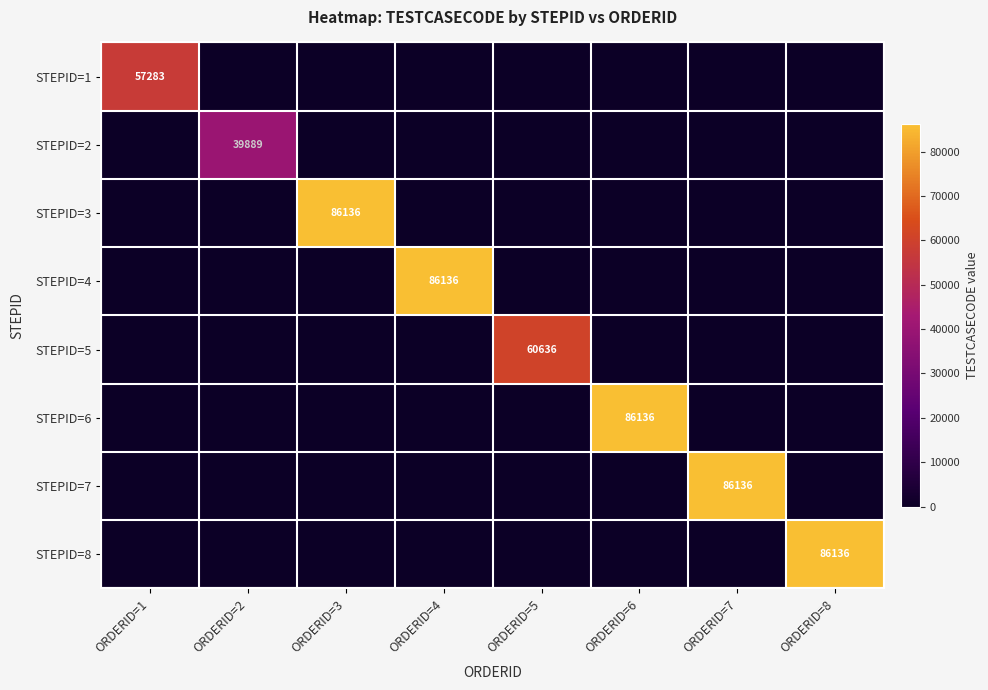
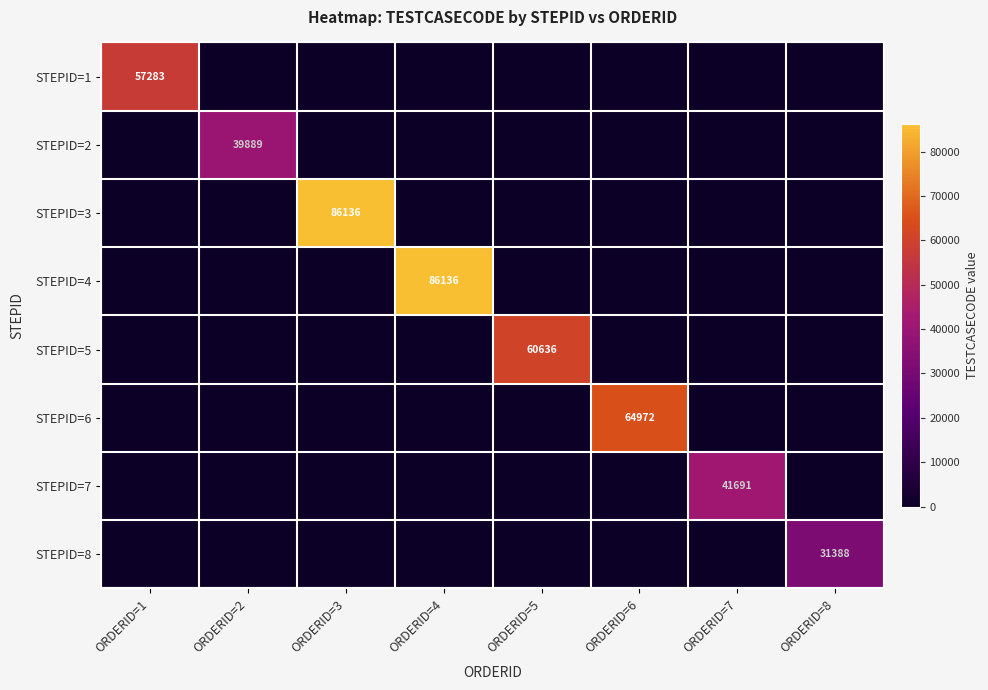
STEPID=6, ORDERID=6: 86136 -> 64972
STEPID=7, ORDERID=7: 86136 -> 41691
STEPID=8, ORDERID=8: 86136 -> 31388
